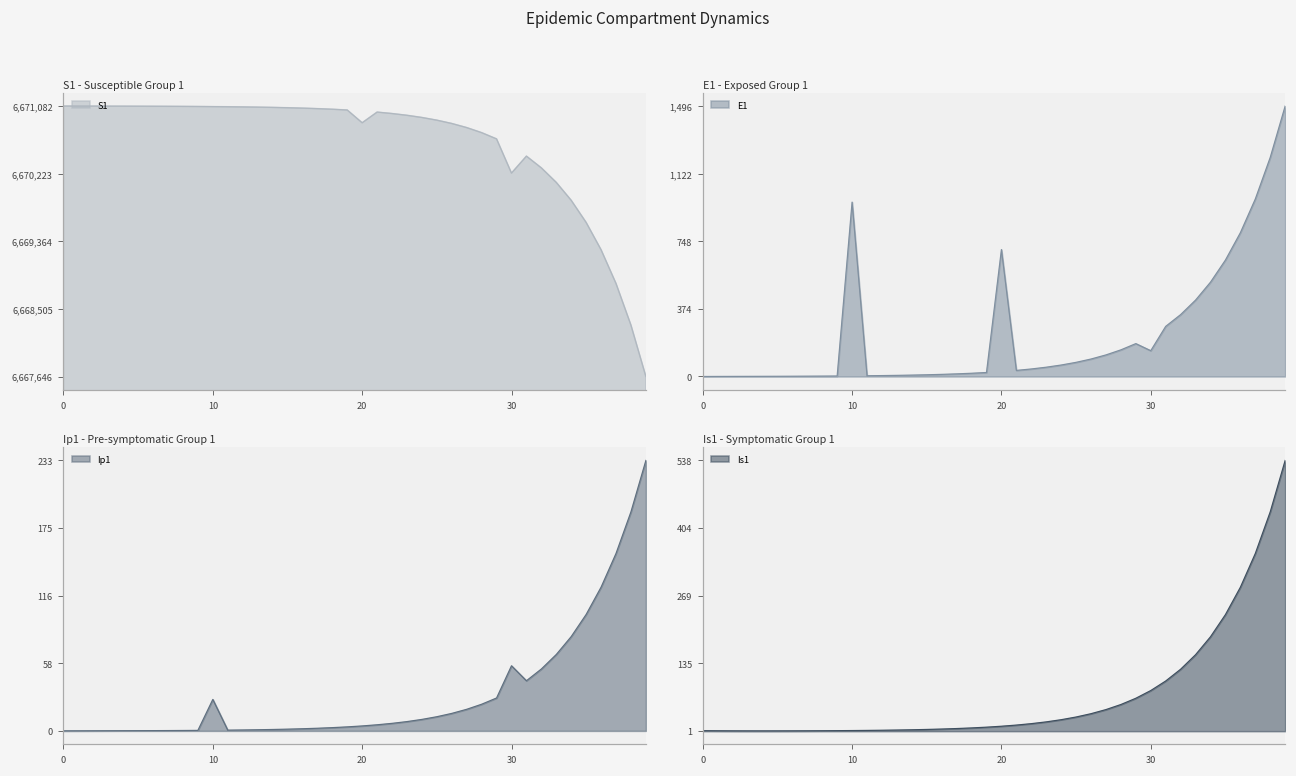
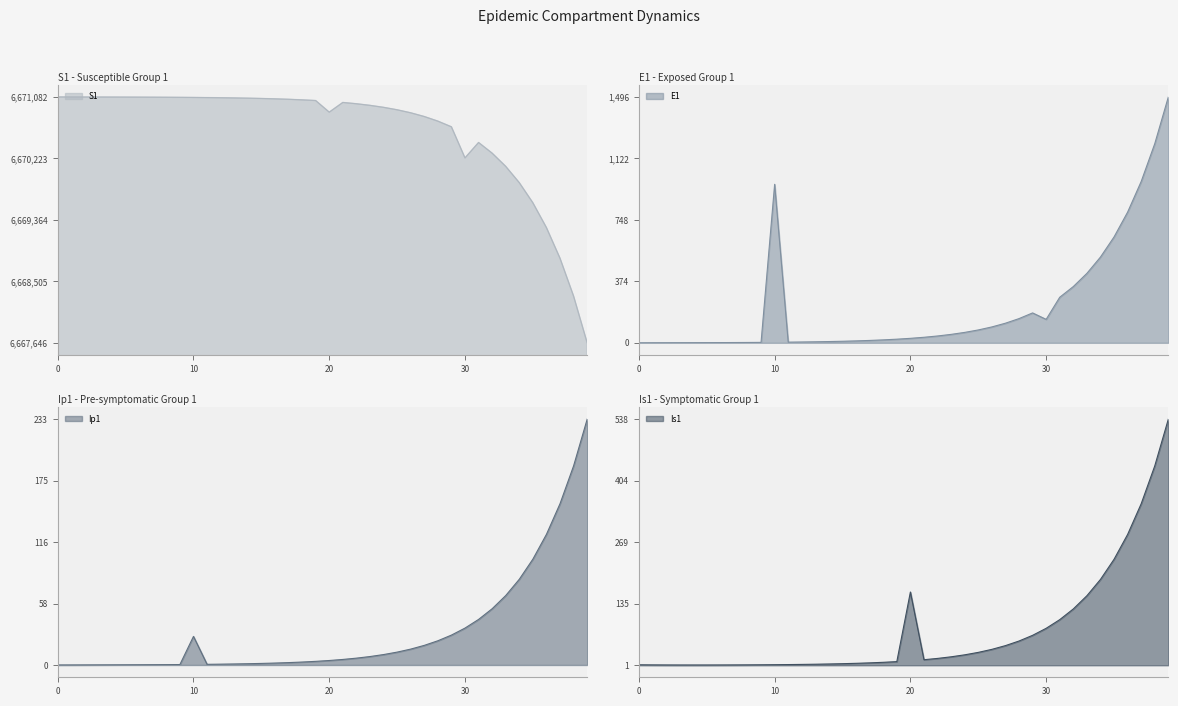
E1 - Exposed Group 1, 20: 700 -> 30
Ip1 - Pre-symptomatic Group 1, 30: 56 -> 35
Is1 - Symptomatic Group 1, 20: 10 -> 160
